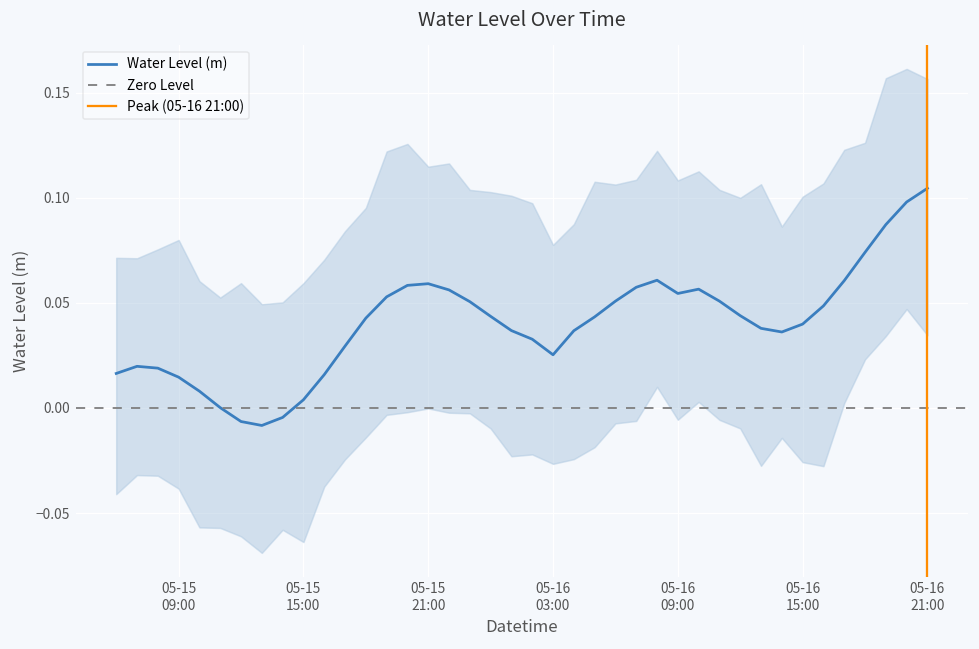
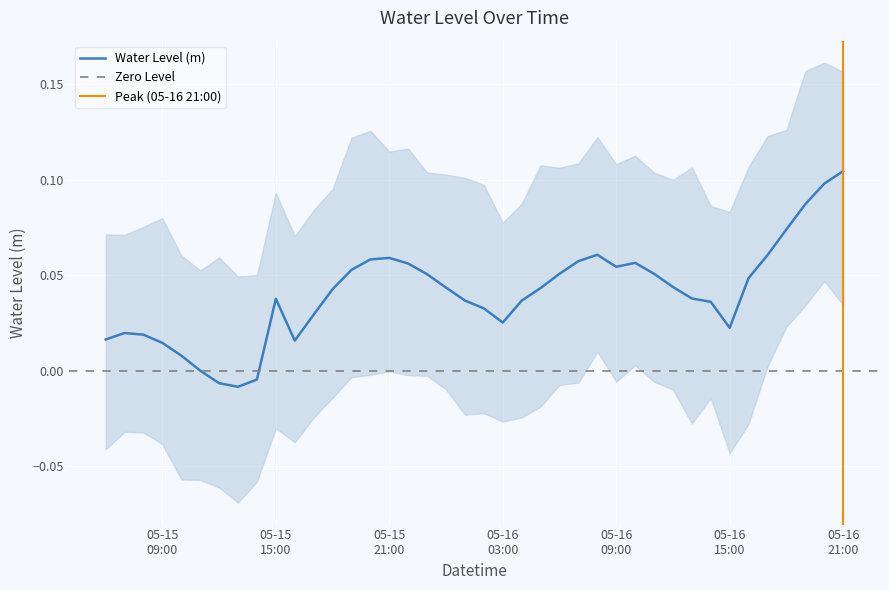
Water Level (m), 05-15 15:00: 0.004 -> 0.038
Water Level (m), 05-16 15:00: 0.040 -> 0.023
